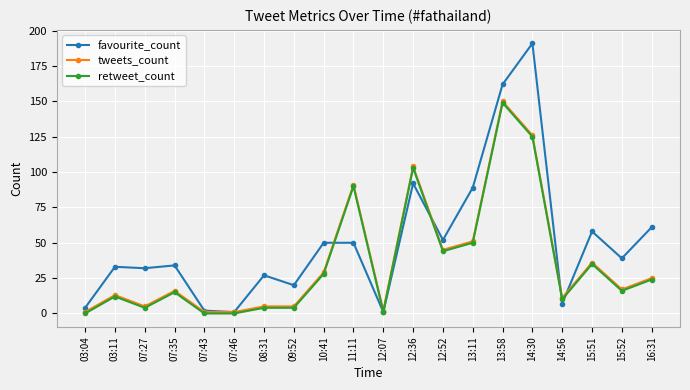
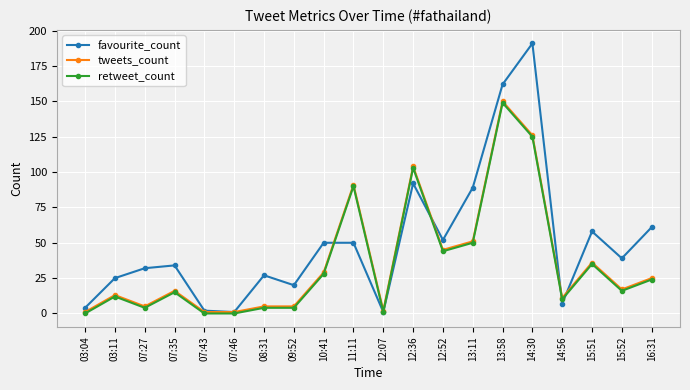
favourite_count, 03:11: 33 -> 25
